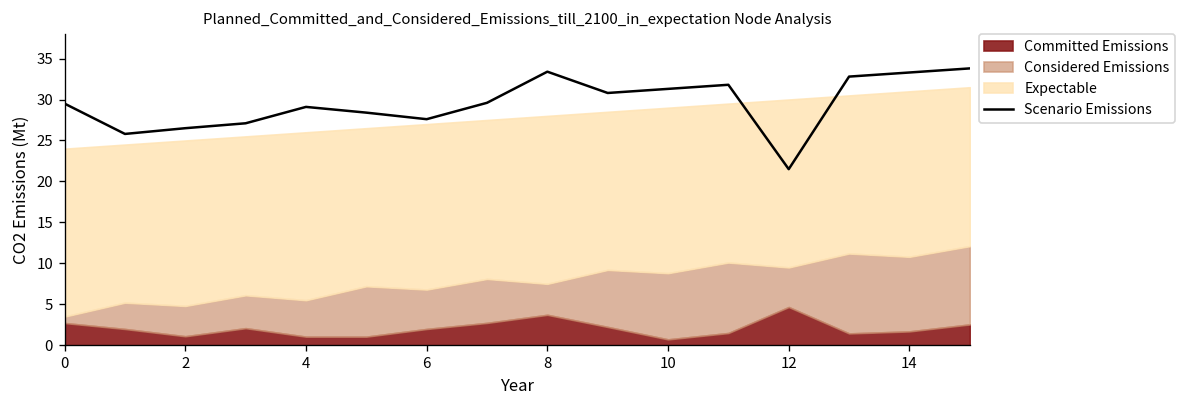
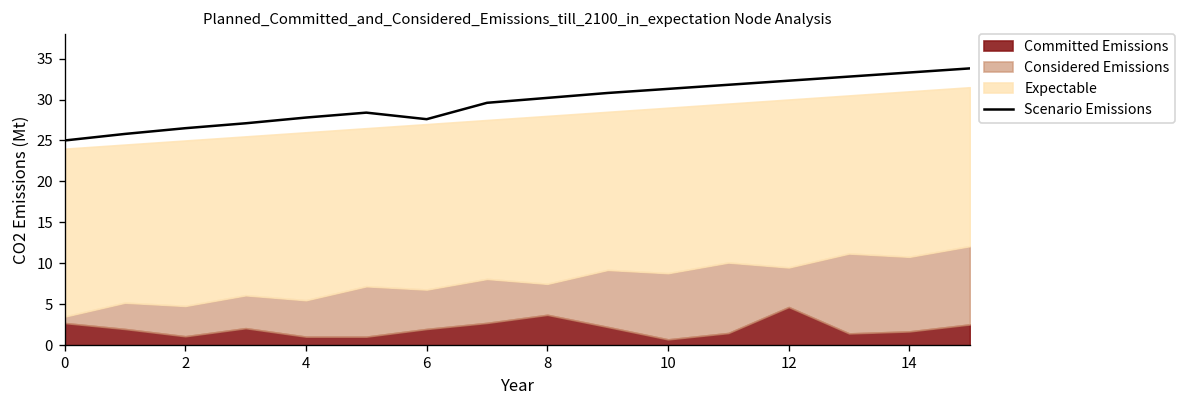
Scenario Emissions, 0: 30 -> 25
Scenario Emissions, 4: 29 -> 28
Scenario Emissions, 8: 33 -> 30
Scenario Emissions, 12: 22 -> 32
